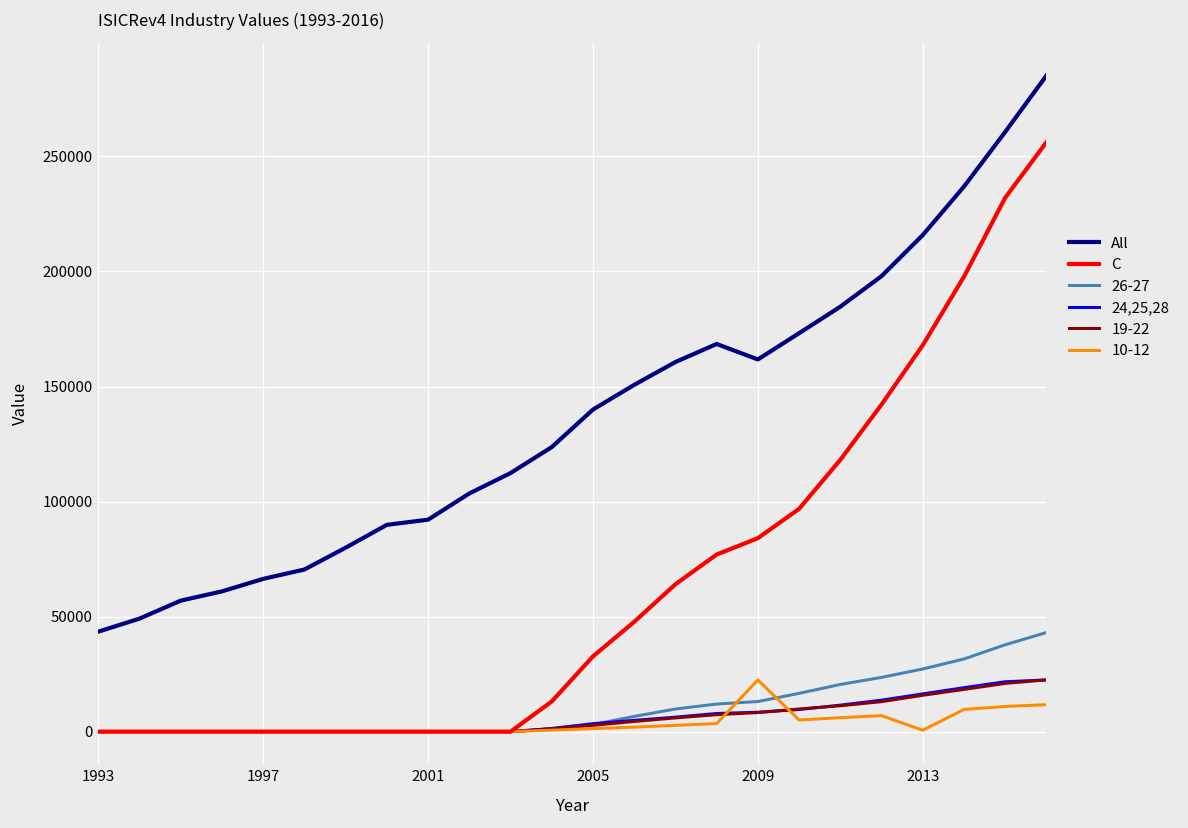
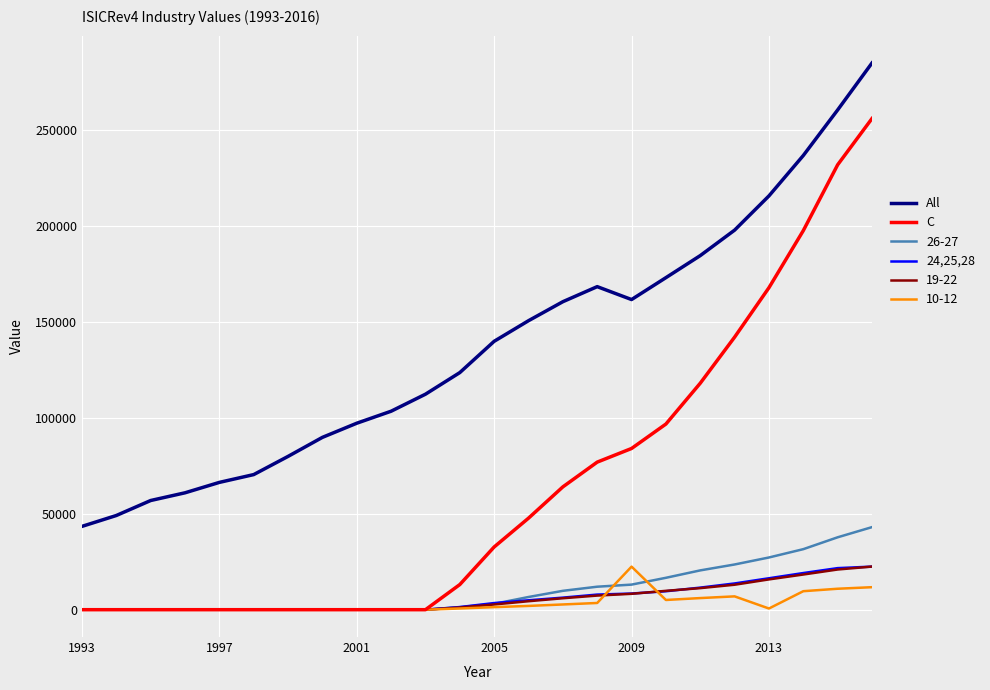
All, 2001: 92000 -> 97000
